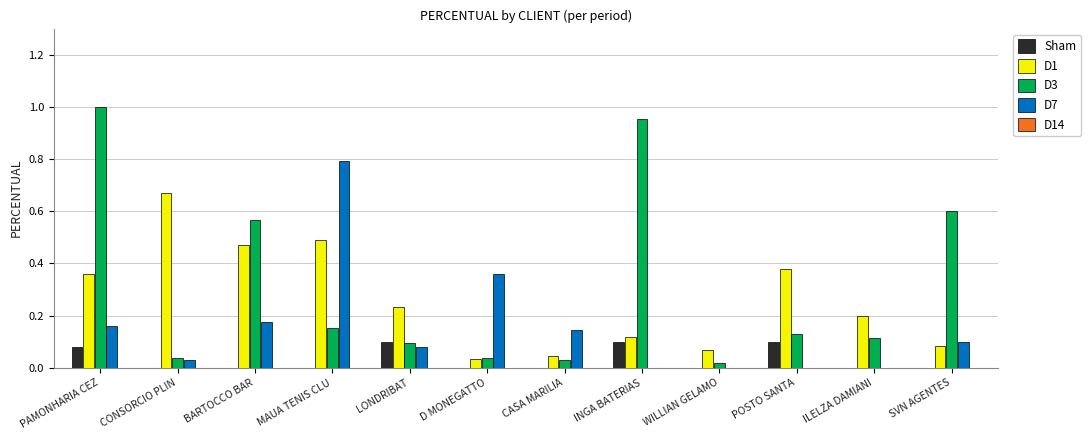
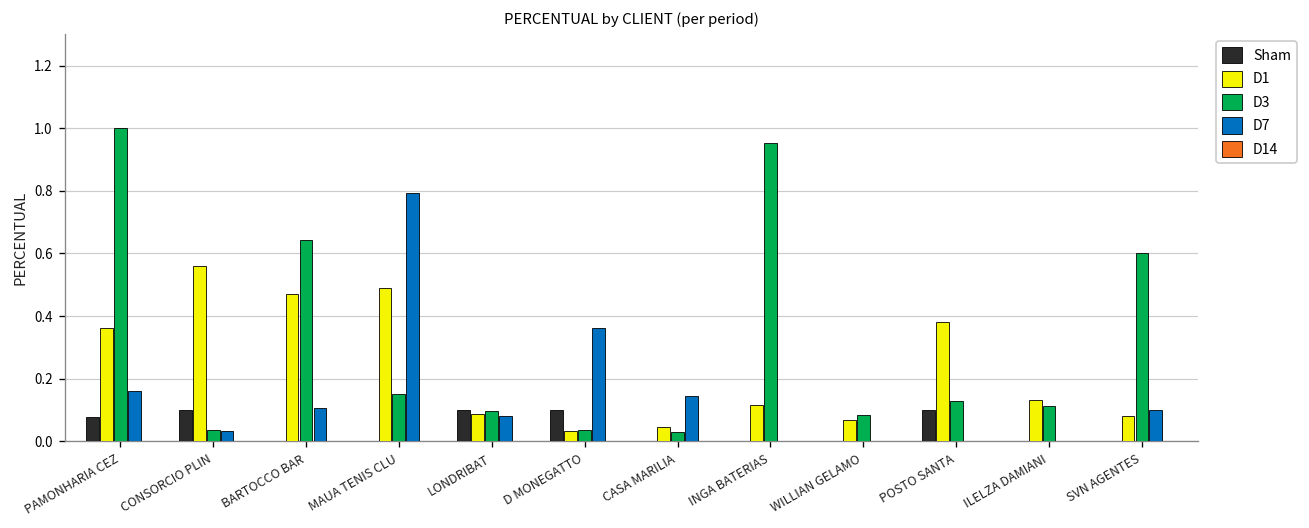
Sham, CONSORCIO PLIN: 0.0 -> 0.1
D1, CONSORCIO PLIN: 0.67 -> 0.56
D3, BARTOCCO BAR: 0.57 -> 0.64
D7, BARTOCCO BAR: 0.18 -> 0.11
D1, LONDRIBAT: 0.23 -> 0.09
Sham, D MONEGATTO: 0.0 -> 0.1
Sham, INGA BATERIAS: 0.1 -> 0.0
D3, WILLIAN GELAMO: 0.02 -> 0.08
D1, ILELZA DAMIANI: 0.20 -> 0.13
